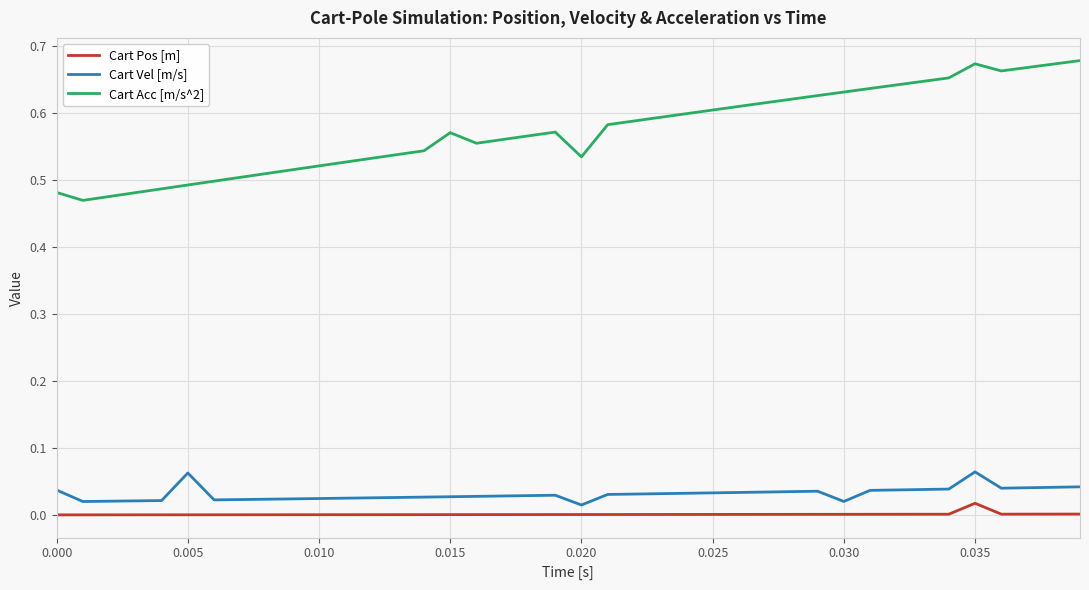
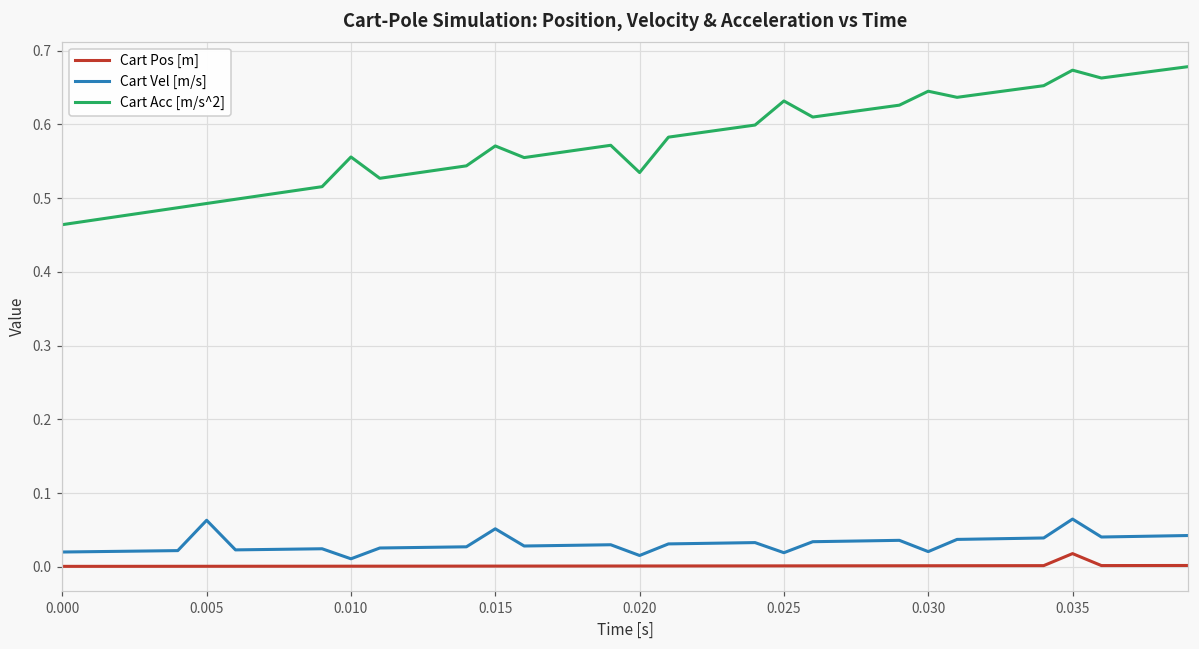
Cart Vel [m/s], 0.000: 0.04 -> 0.02
Cart Acc [m/s^2], 0.000: 0.48 -> 0.46
Cart Vel [m/s], 0.010: 0.02 -> 0.01
Cart Acc [m/s^2], 0.010: 0.52 -> 0.56
Cart Vel [m/s], 0.015: 0.03 -> 0.05
Cart Vel [m/s], 0.025: 0.03 -> 0.02
Cart Acc [m/s^2], 0.025: 0.60 -> 0.63
Cart Acc [m/s^2], 0.030: 0.63 -> 0.64
